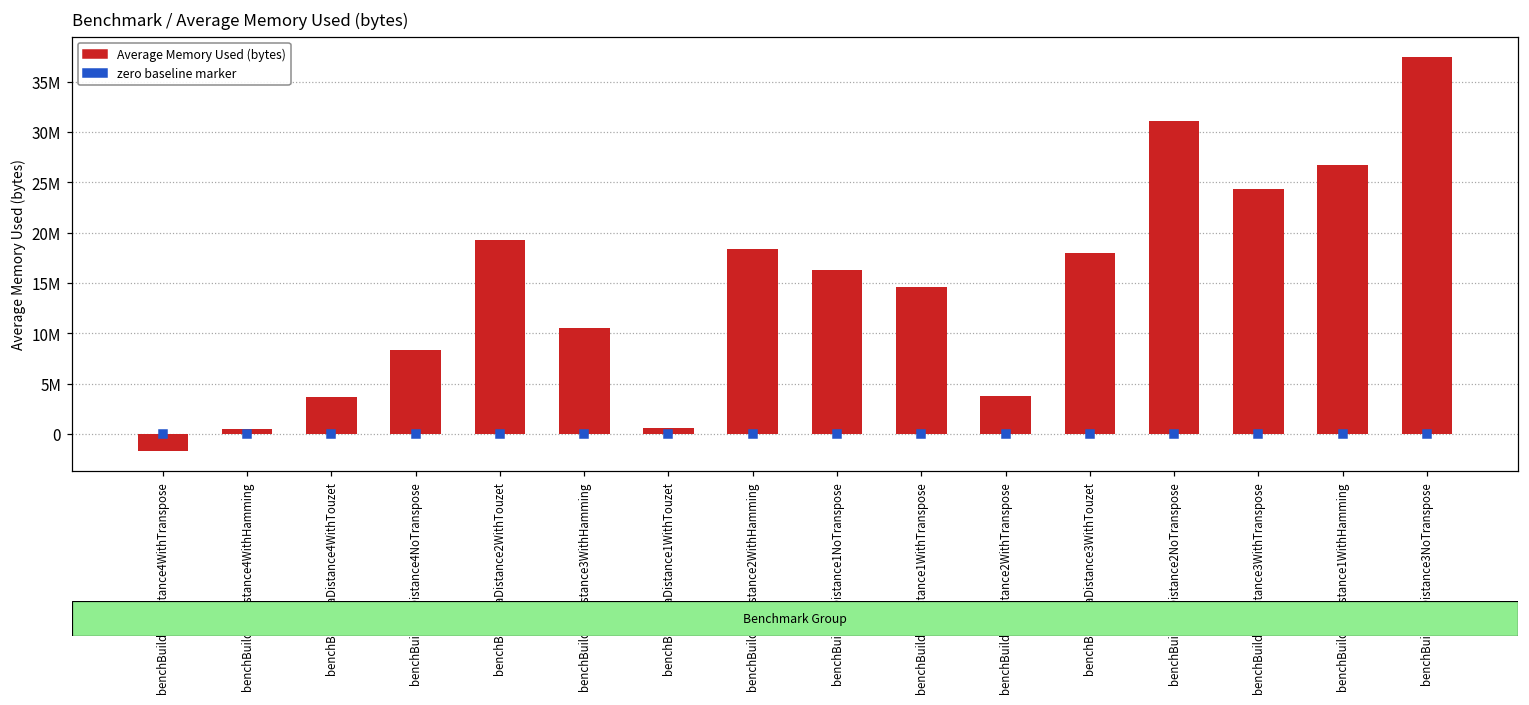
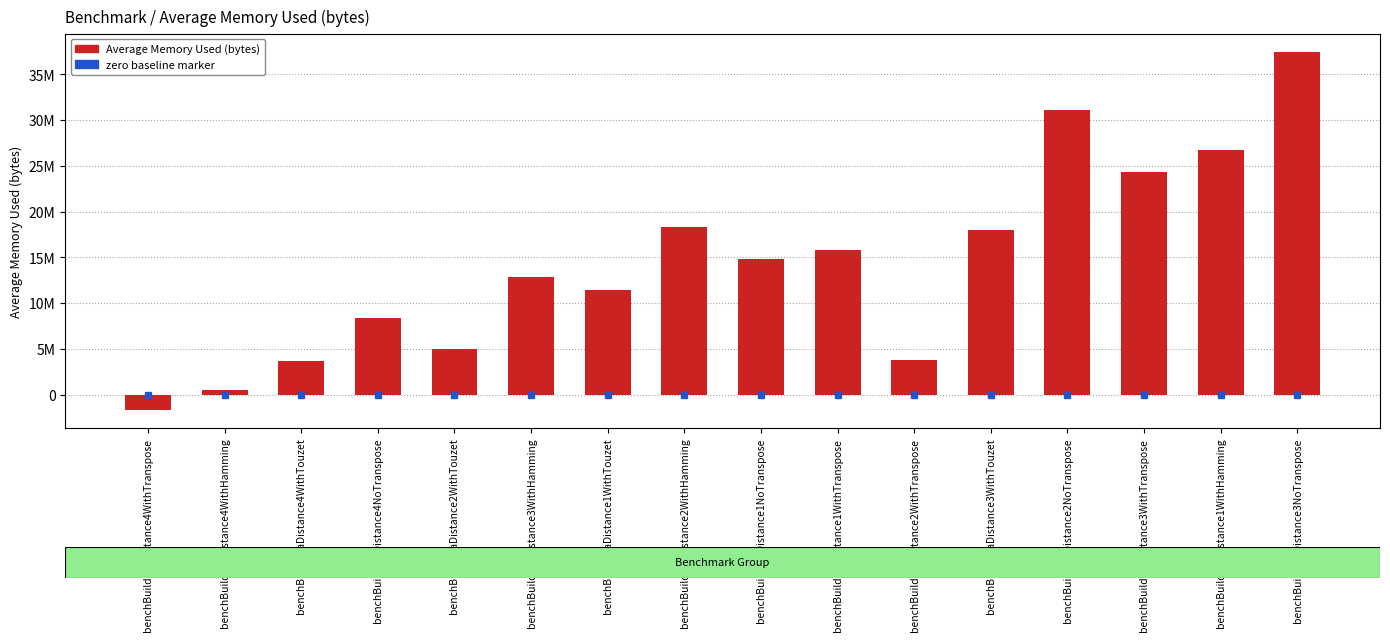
Average Memory Used (bytes), benchBuildDfaDistance2WithTouzet: 19000000 -> 5000000
Average Memory Used (bytes), benchBuildDfaDistance3WithHamming: 11000000 -> 13000000
Average Memory Used (bytes), benchBuildDfaDistance1WithTouzet: 1000000 -> 11000000
Average Memory Used (bytes), benchBuildDfaDistance1NoTranspose: 16000000 -> 15000000
Average Memory Used (bytes), benchBuildDfaDistance1WithTranspose: 15000000 -> 16000000
